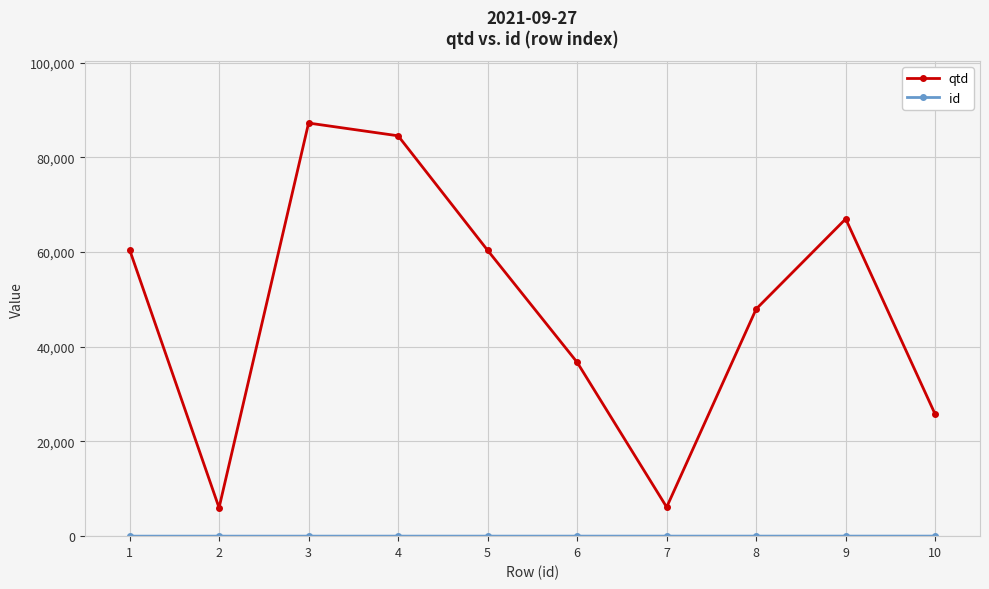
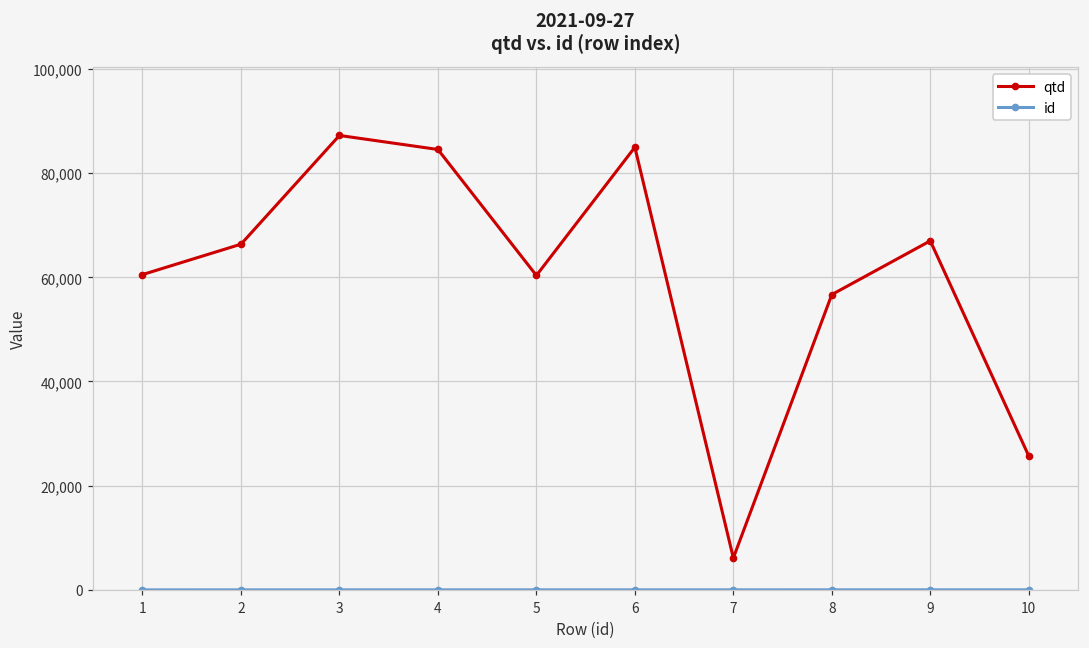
qtd, 2: 6,000 -> 66,000
qtd, 6: 37,000 -> 85,000
qtd, 8: 48,000 -> 57,000
